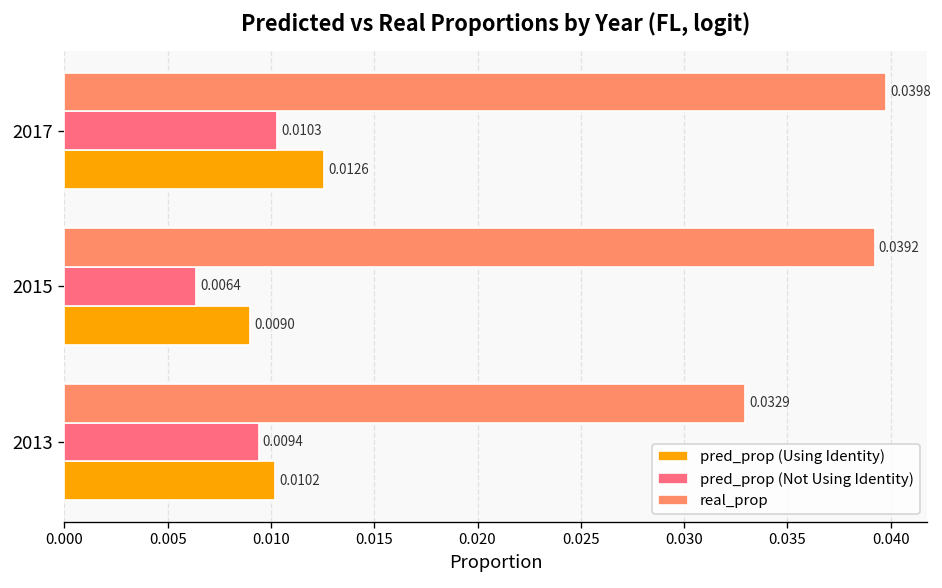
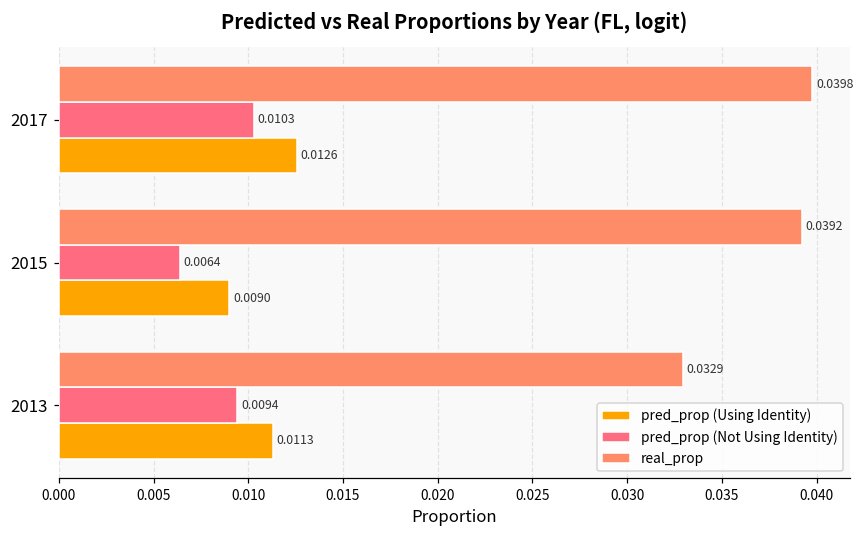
pred_prop (Using Identity), 2013: 0.0102 -> 0.0113
